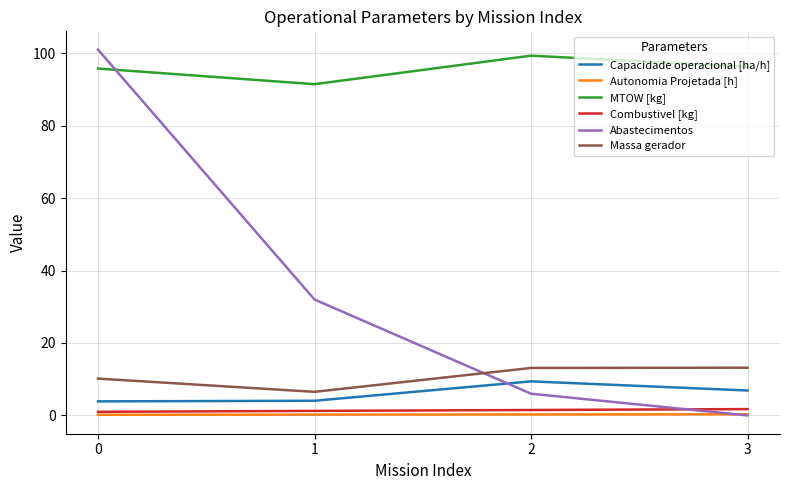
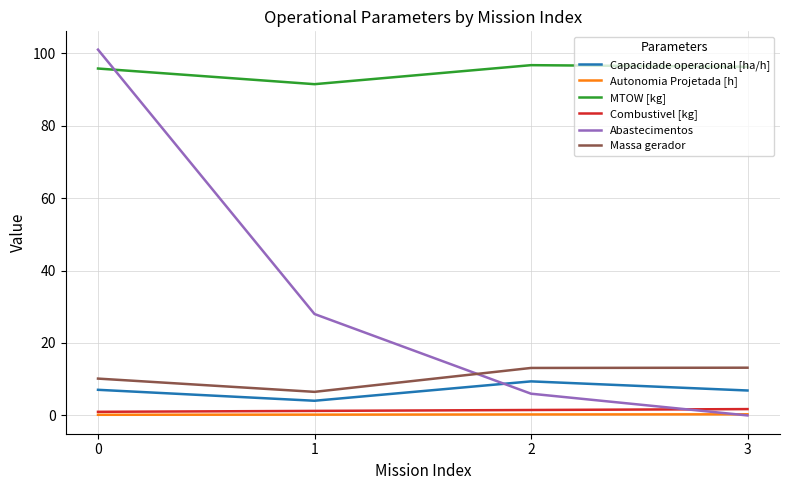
Capacidade operacional [ha/h], 0: 4 -> 7
Abastecimentos, 1: 32 -> 28
MTOW [kg], 2: 99 -> 97
